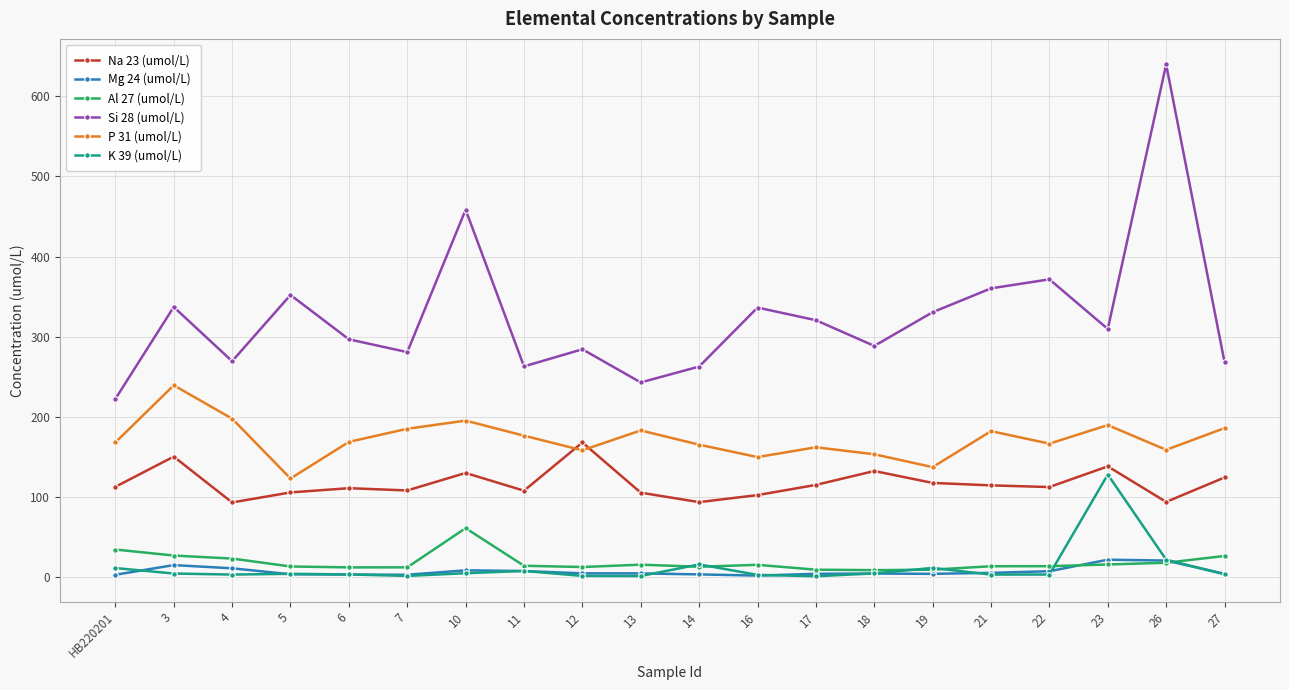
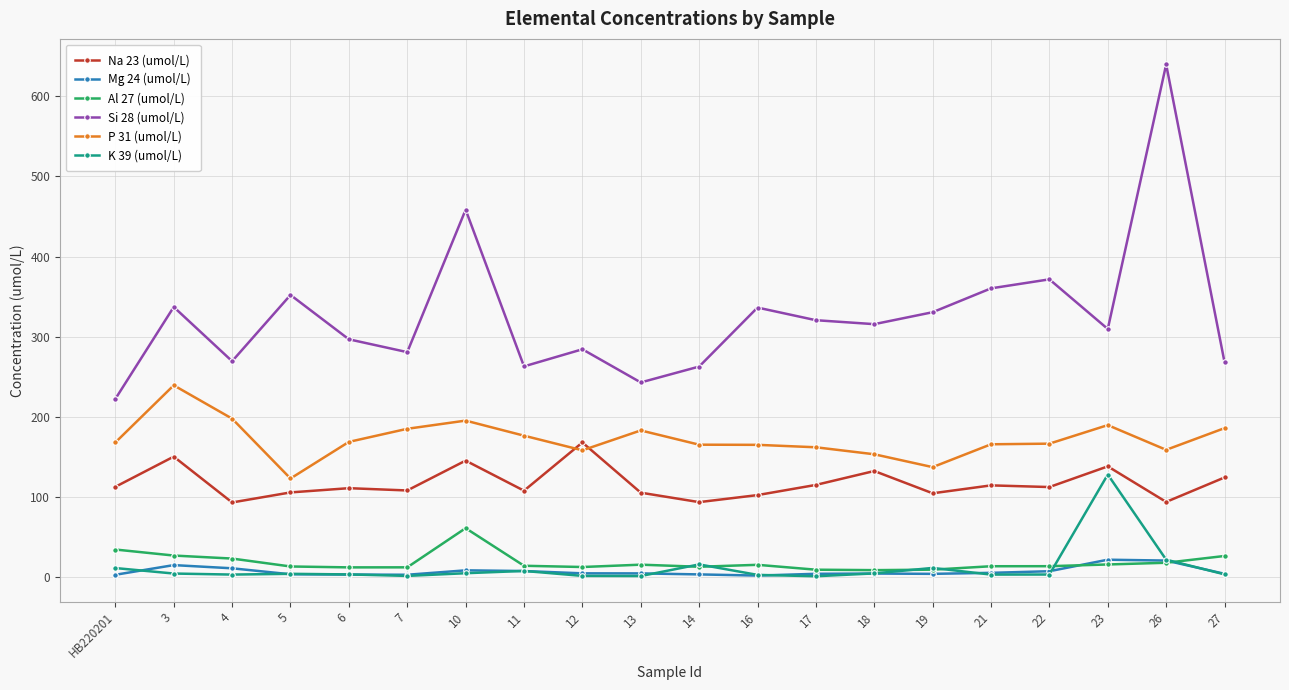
Na 23 (umol/L), 10: 130 -> 150
P 31 (umol/L), 16: 150 -> 160
Si 28 (umol/L), 18: 290 -> 320
Na 23 (umol/L), 19: 120 -> 100
P 31 (umol/L), 21: 180 -> 170
